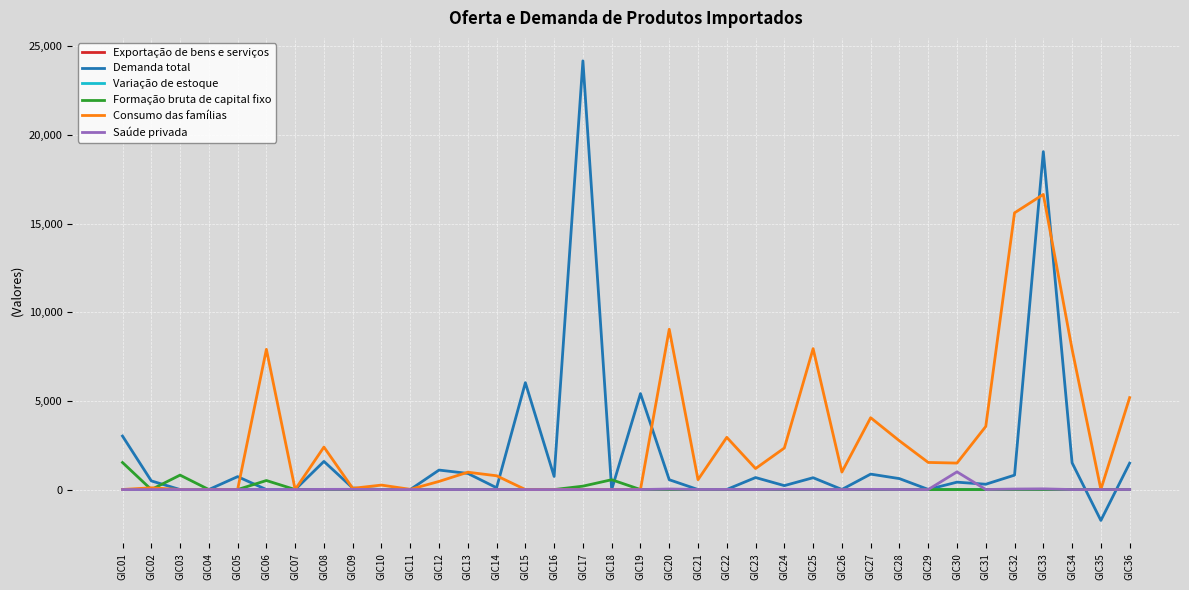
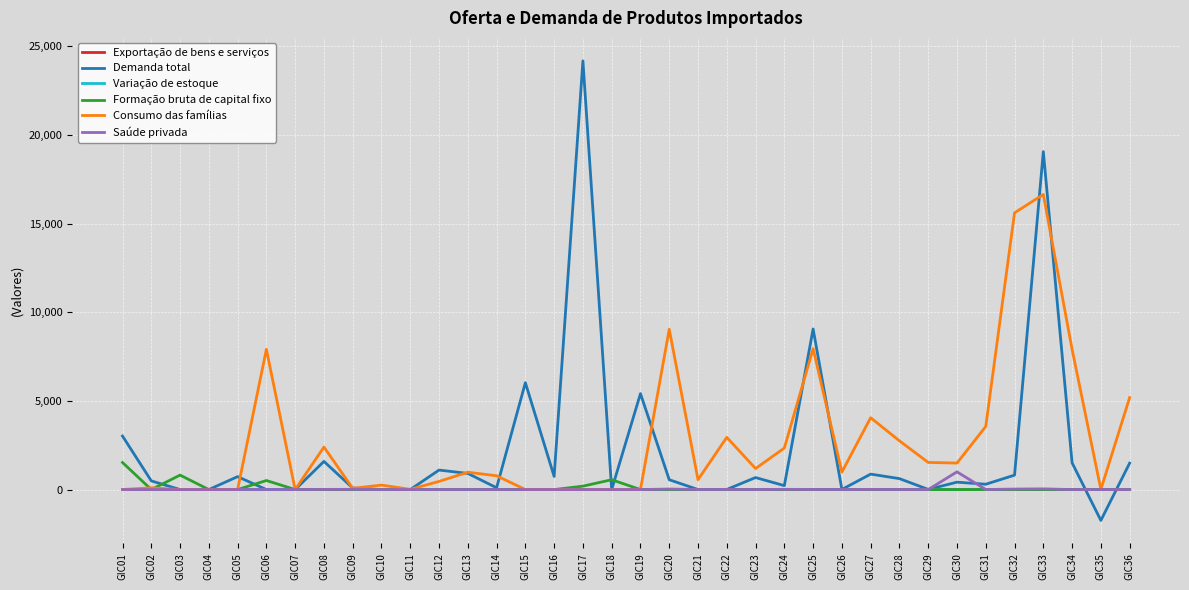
Demanda total, GIC25: 700 -> 9,100
